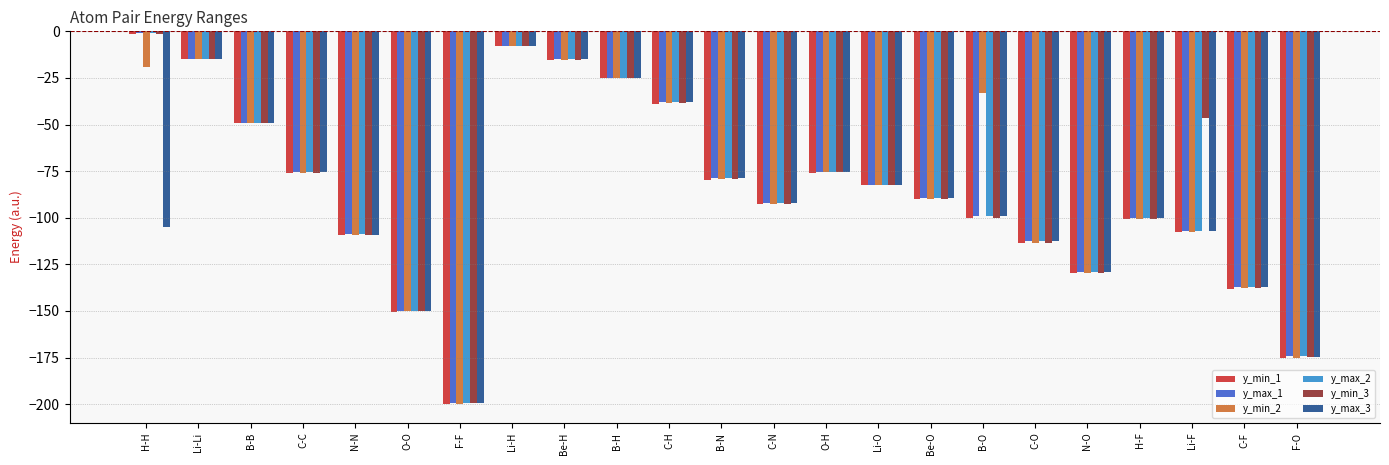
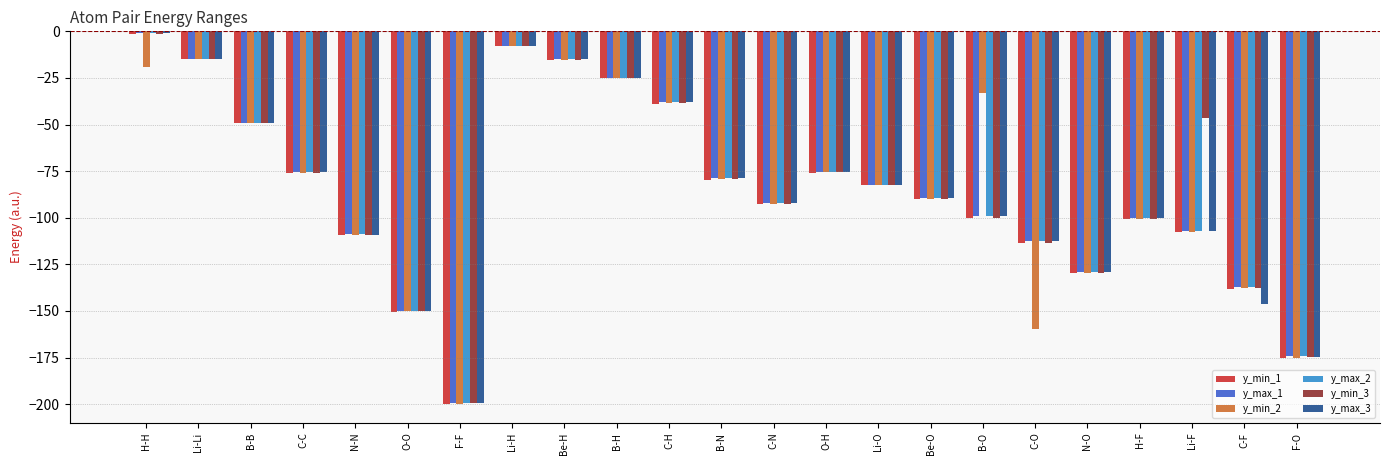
y_max_3, H-H: -105 -> -1
y_min_2, C-O: -113 -> -160
y_max_3, C-F: -137 -> -146
